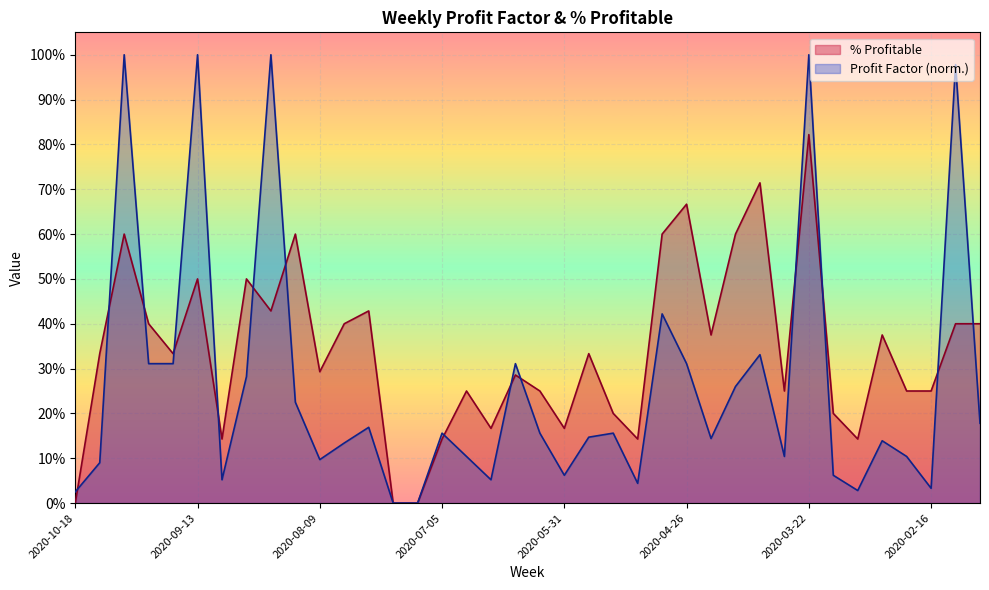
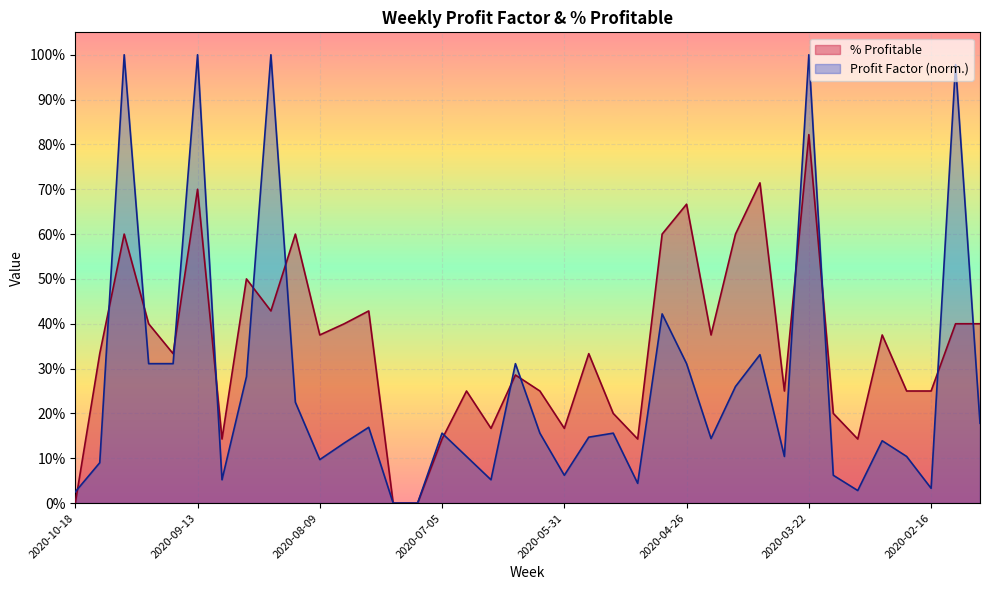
% Profitable, 2020-09-13: 50% -> 70%
% Profitable, 2020-08-09: 29% -> 38%
